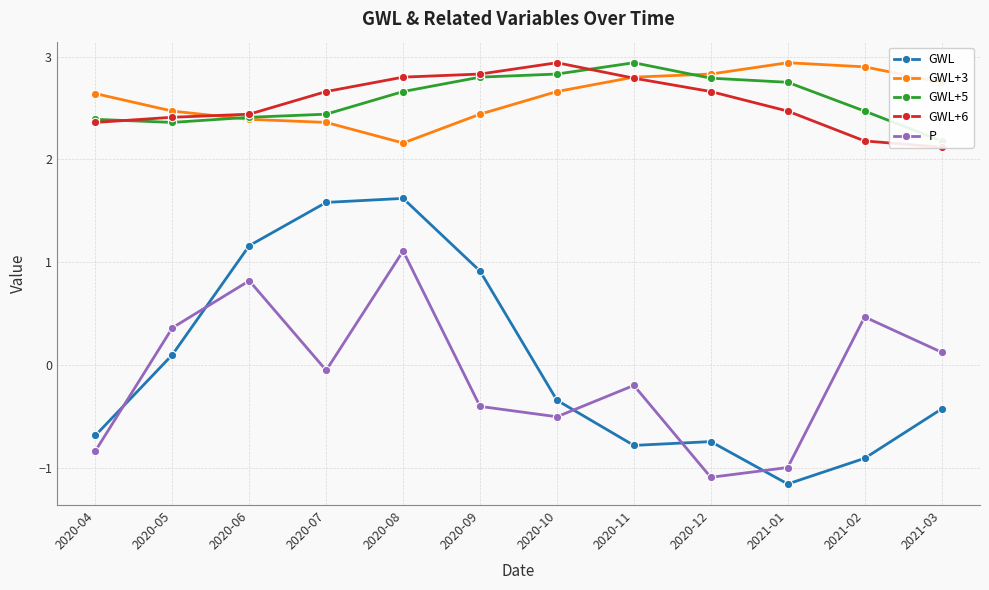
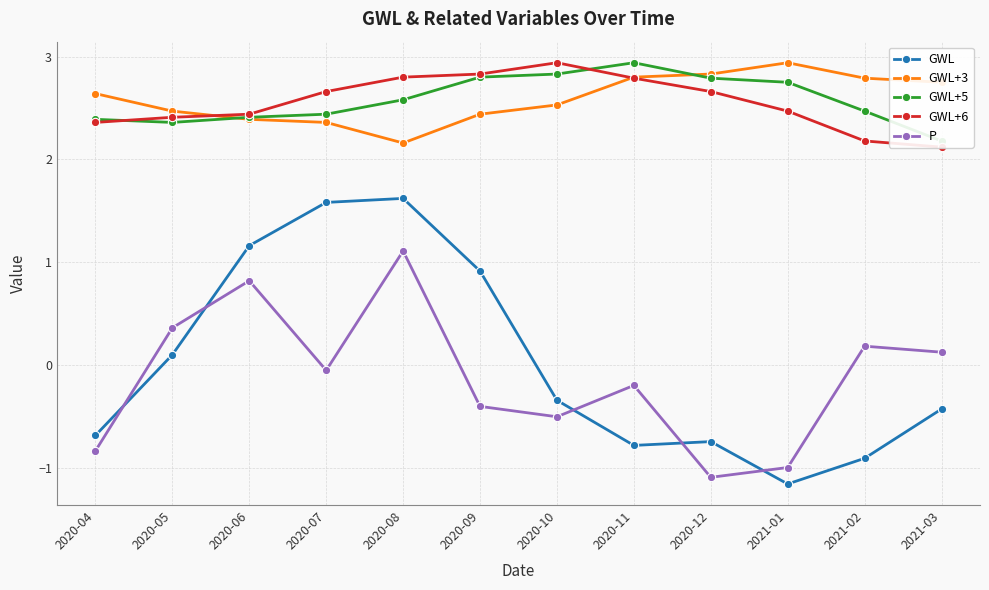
GWL+5, 2020-08: 2.66 -> 2.58
GWL+3, 2020-10: 2.66 -> 2.53
GWL+3, 2021-02: 2.90 -> 2.79
P, 2021-02: 0.47 -> 0.19
